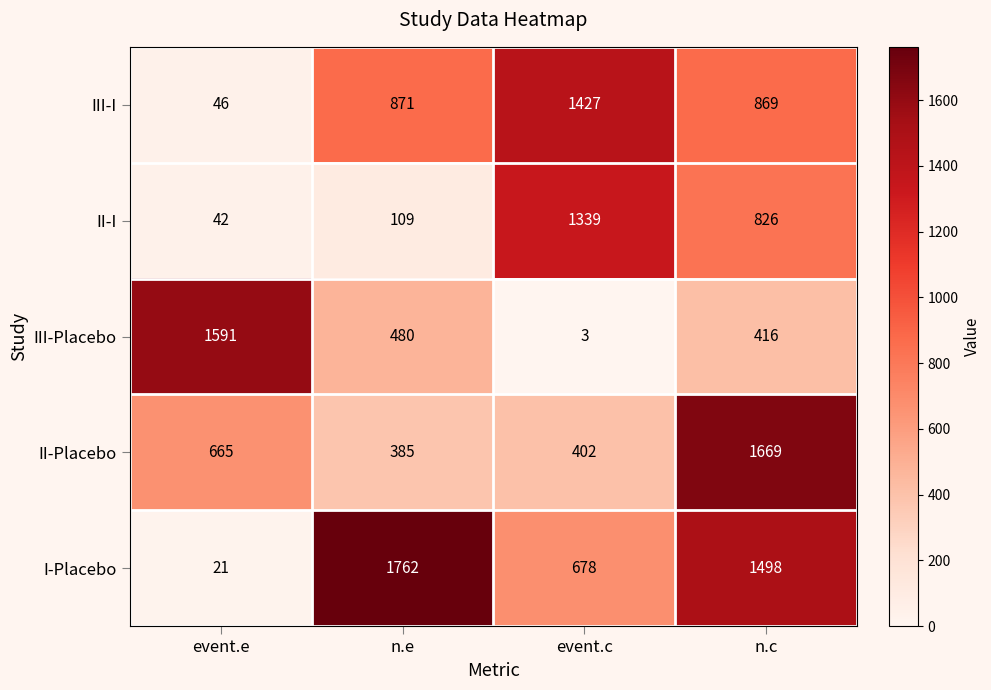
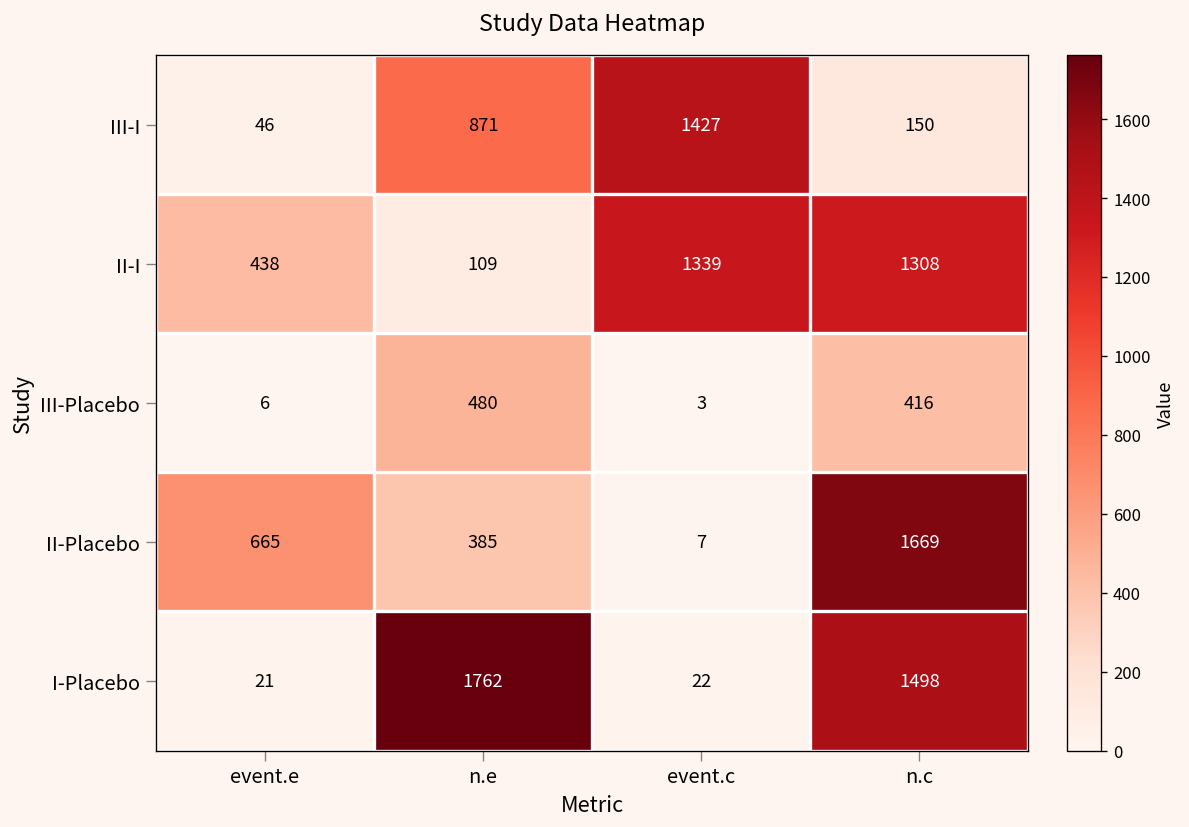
III-I, n.c: 869 -> 150
II-I, event.e: 42 -> 438
II-I, n.c: 826 -> 1308
III-Placebo, event.e: 1591 -> 6
II-Placebo, event.c: 402 -> 7
I-Placebo, event.c: 678 -> 22
